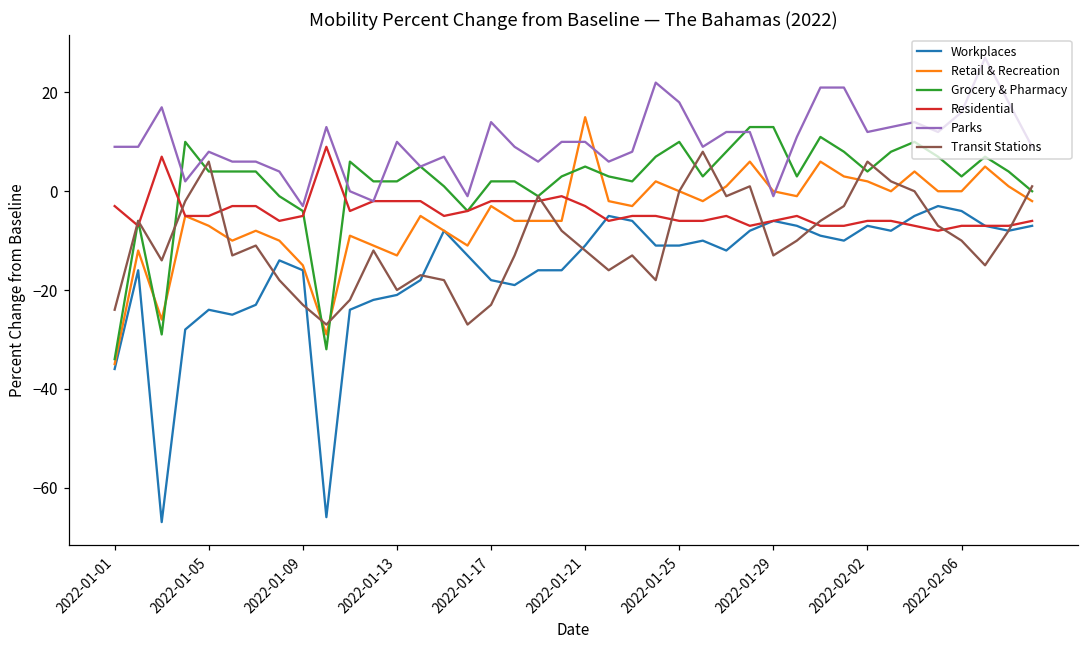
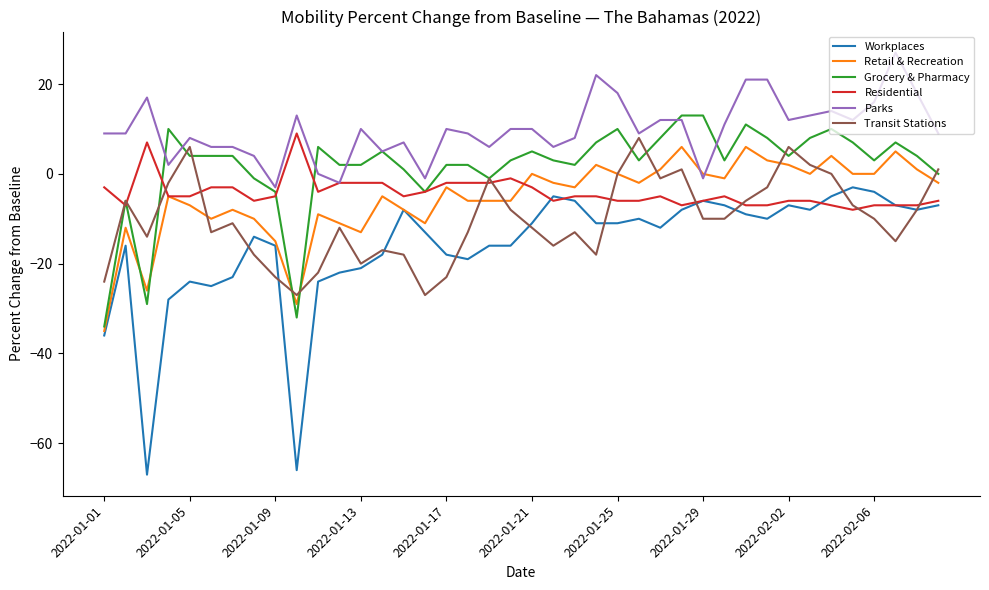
Parks, 2022-01-17: 14 -> 10
Retail & Recreation, 2022-01-21: 15 -> 0
Transit Stations, 2022-01-29: -13 -> -10
